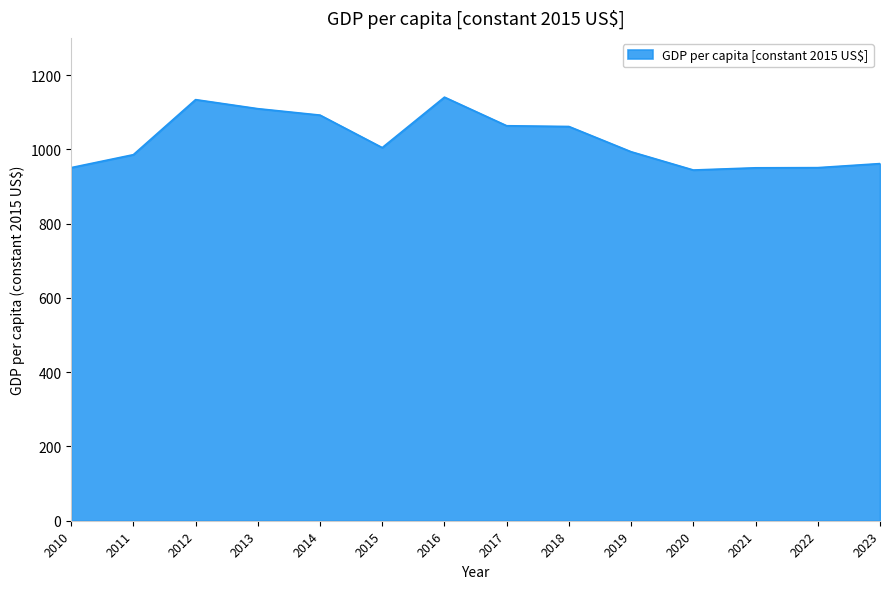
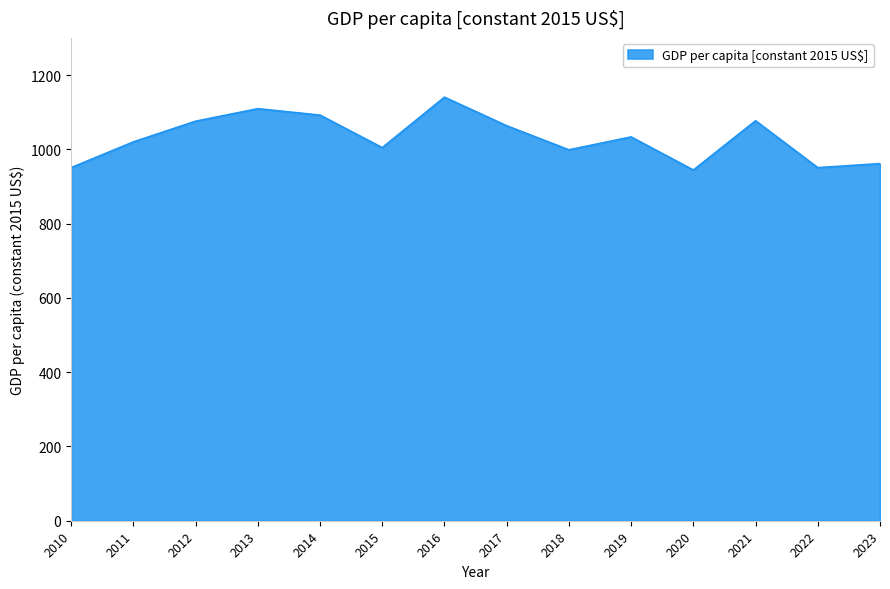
2011: 990 -> 1020
2012: 1130 -> 1080
2018: 1060 -> 1000
2019: 990 -> 1030
2021: 950 -> 1080
